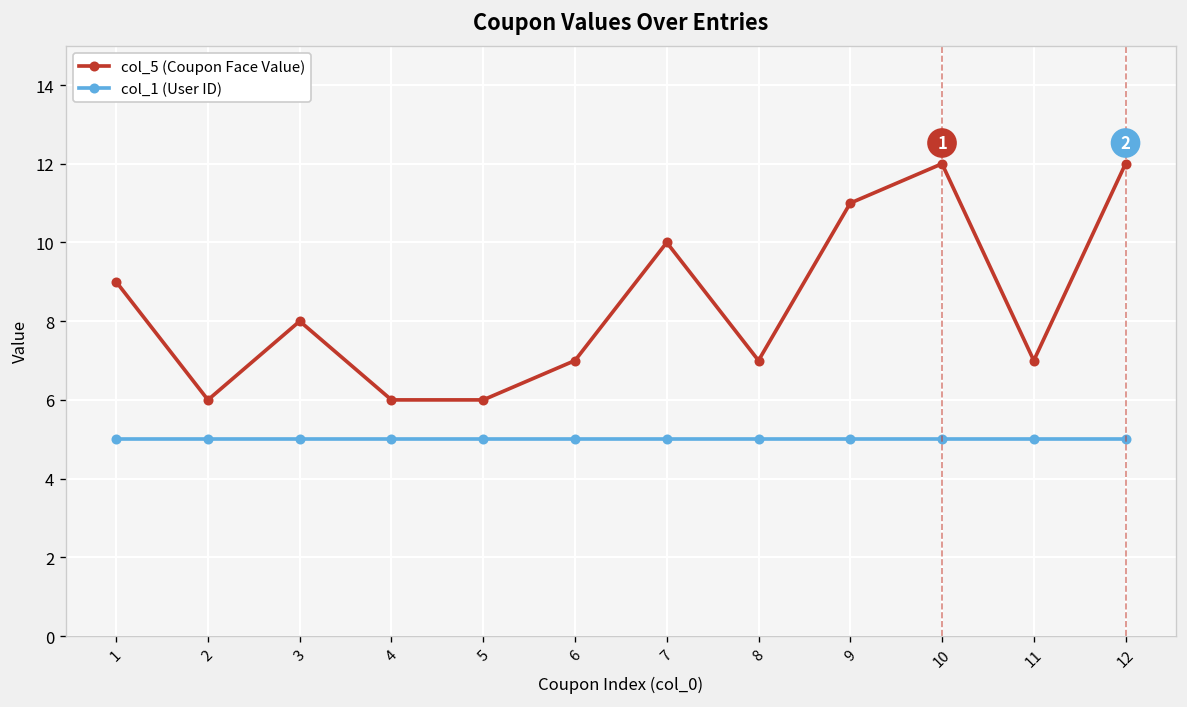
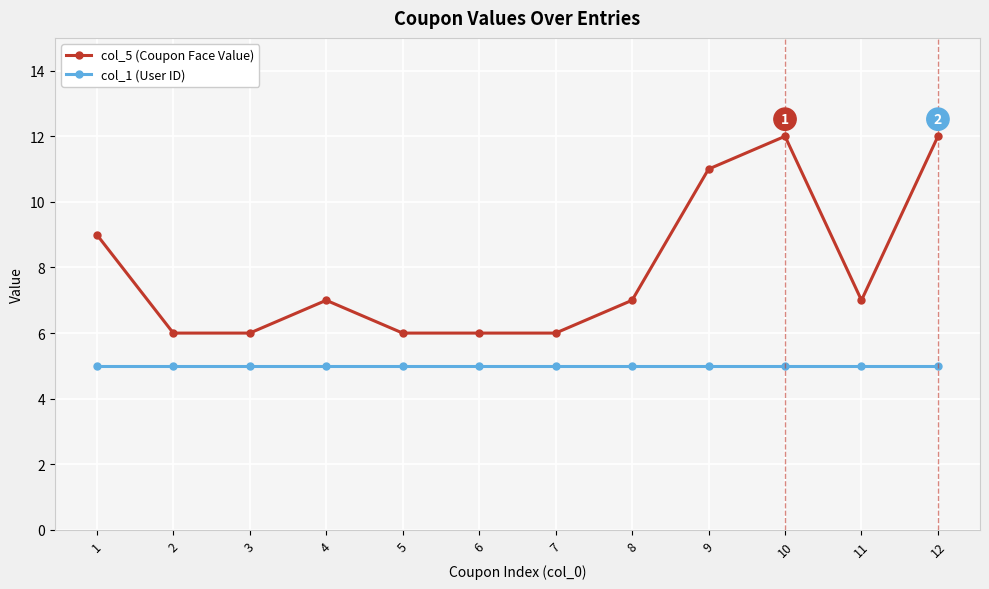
col_5 (Coupon Face Value), 3: 8 -> 6
col_5 (Coupon Face Value), 4: 6 -> 7
col_5 (Coupon Face Value), 6: 7 -> 6
col_5 (Coupon Face Value), 7: 10 -> 6
